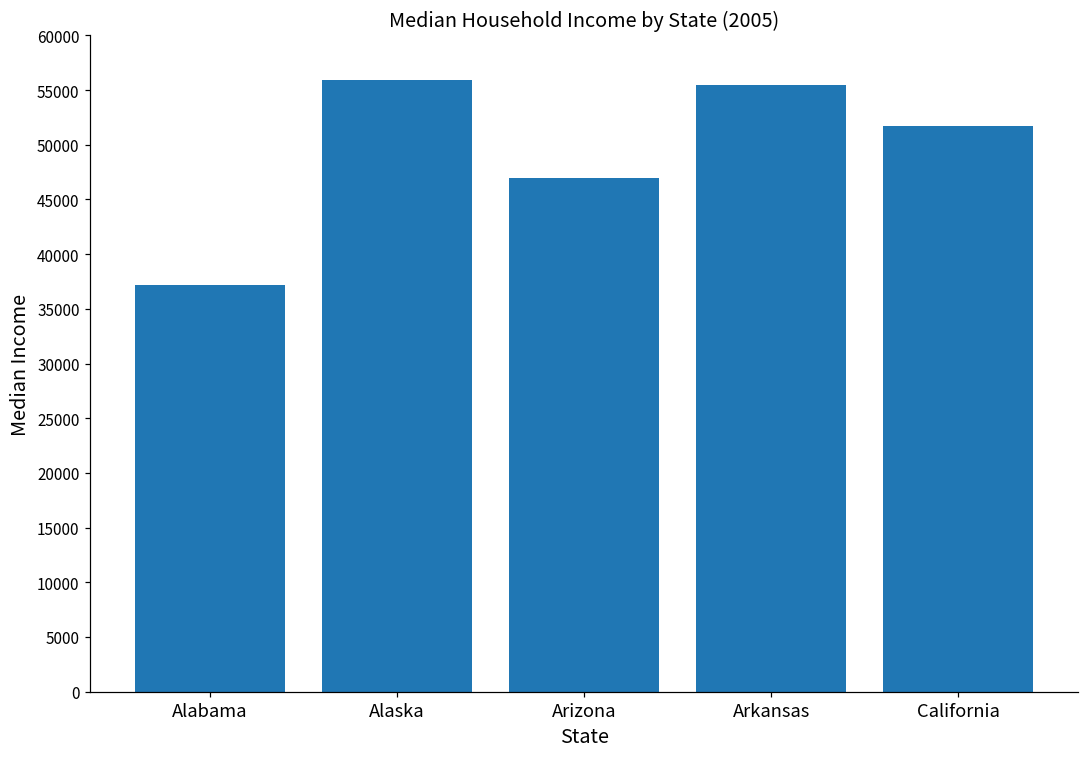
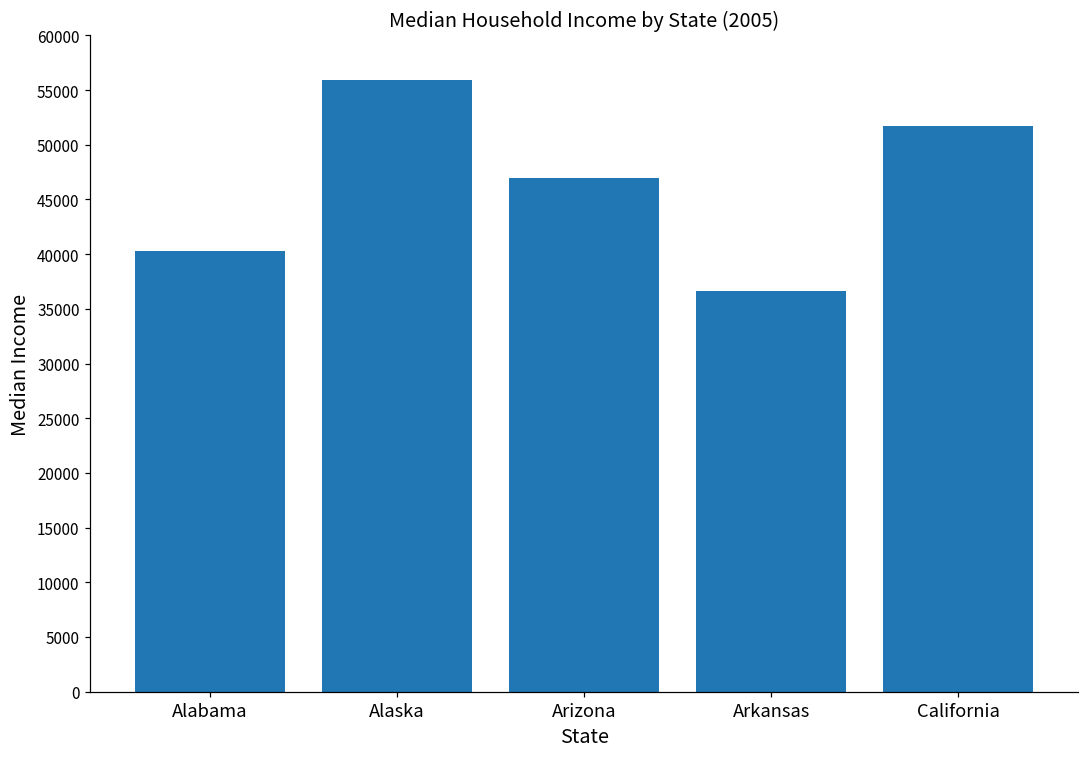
Alabama: 37000 -> 40000
Arkansas: 55000 -> 37000
